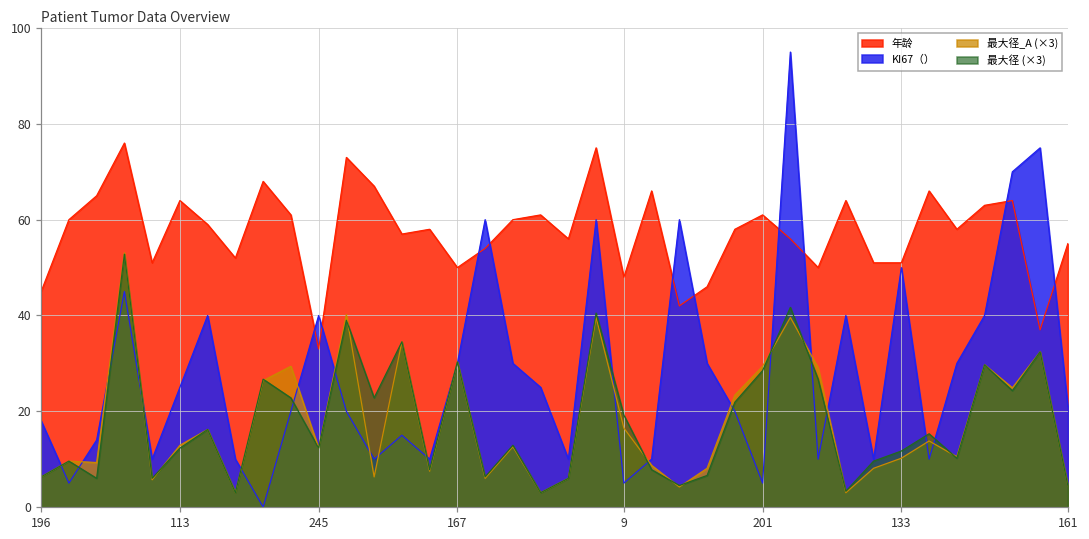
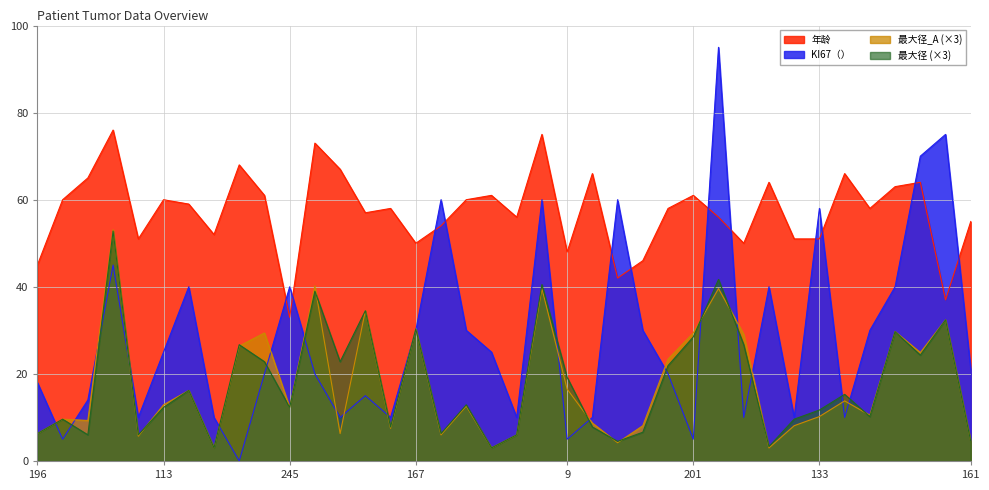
年龄, 113: 64 -> 60
KI67（）, 133: 50 -> 58
